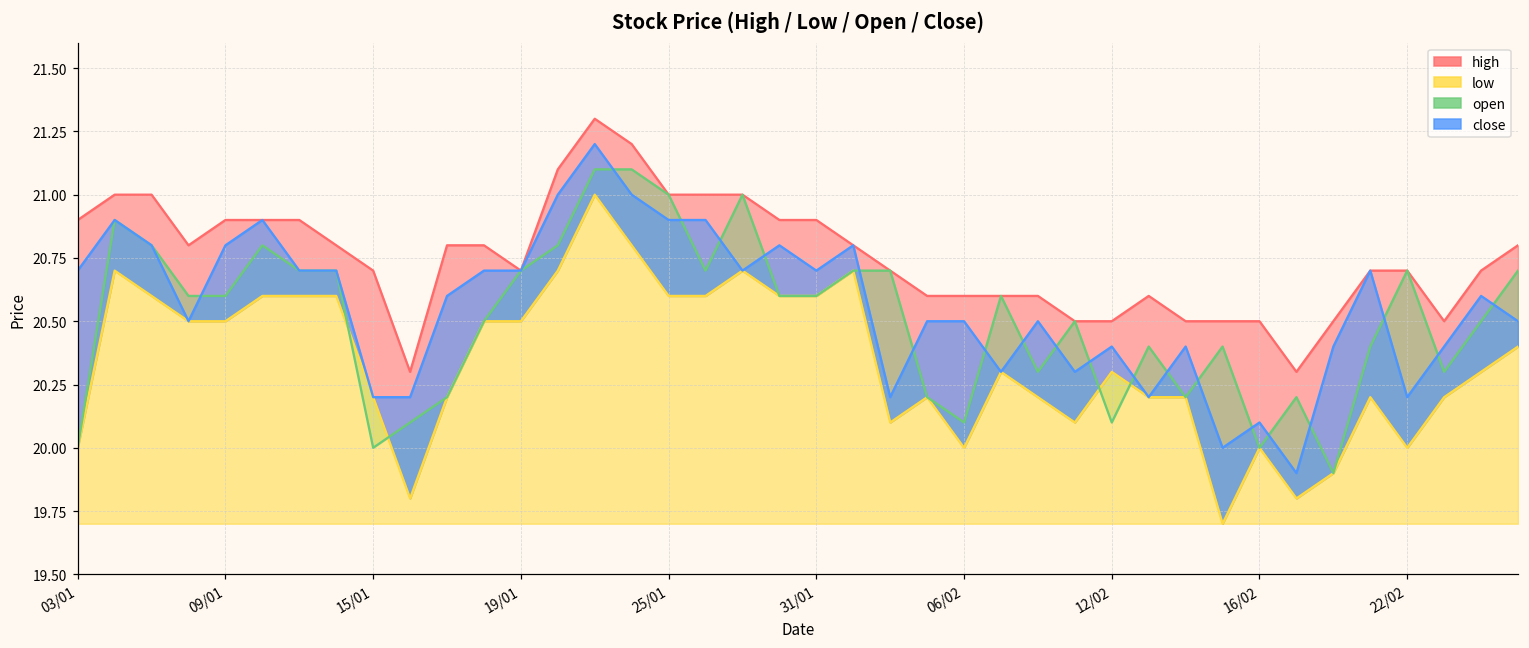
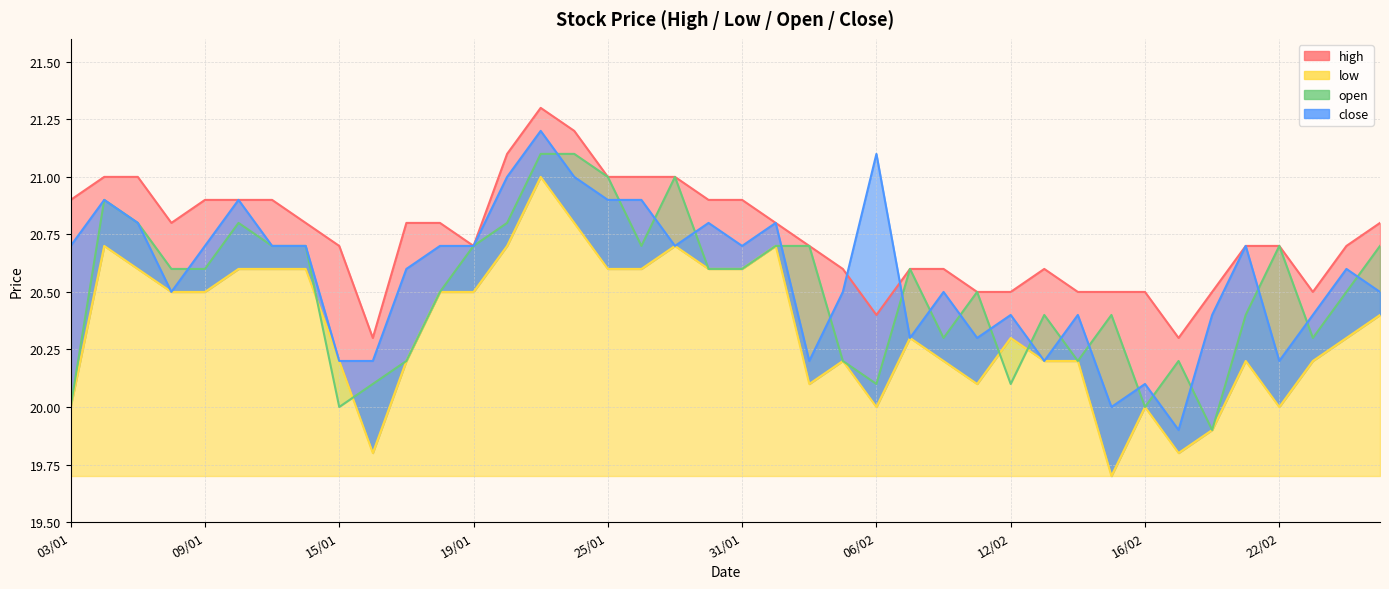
close, 09/01: 20.8 -> 20.7
high, 06/02: 20.6 -> 20.4
close, 06/02: 20.5 -> 21.1
